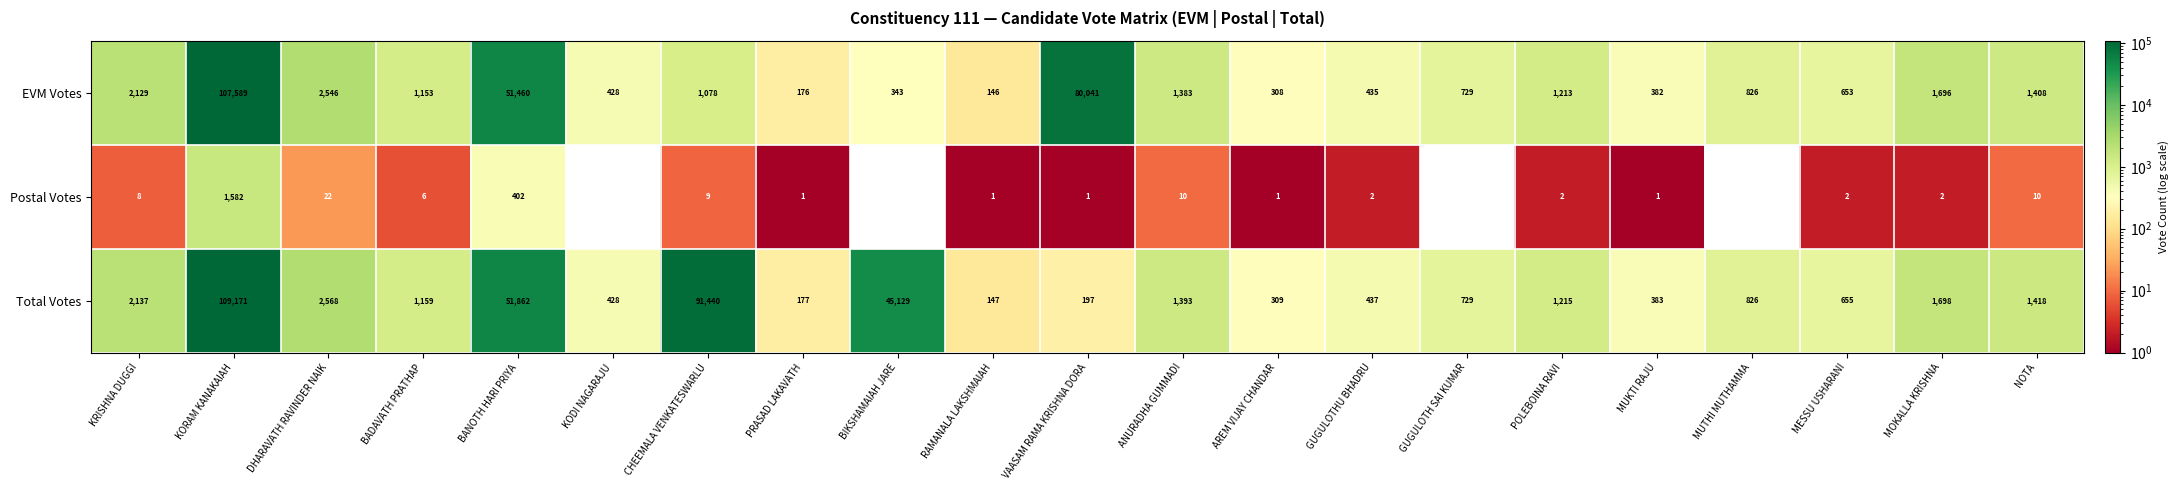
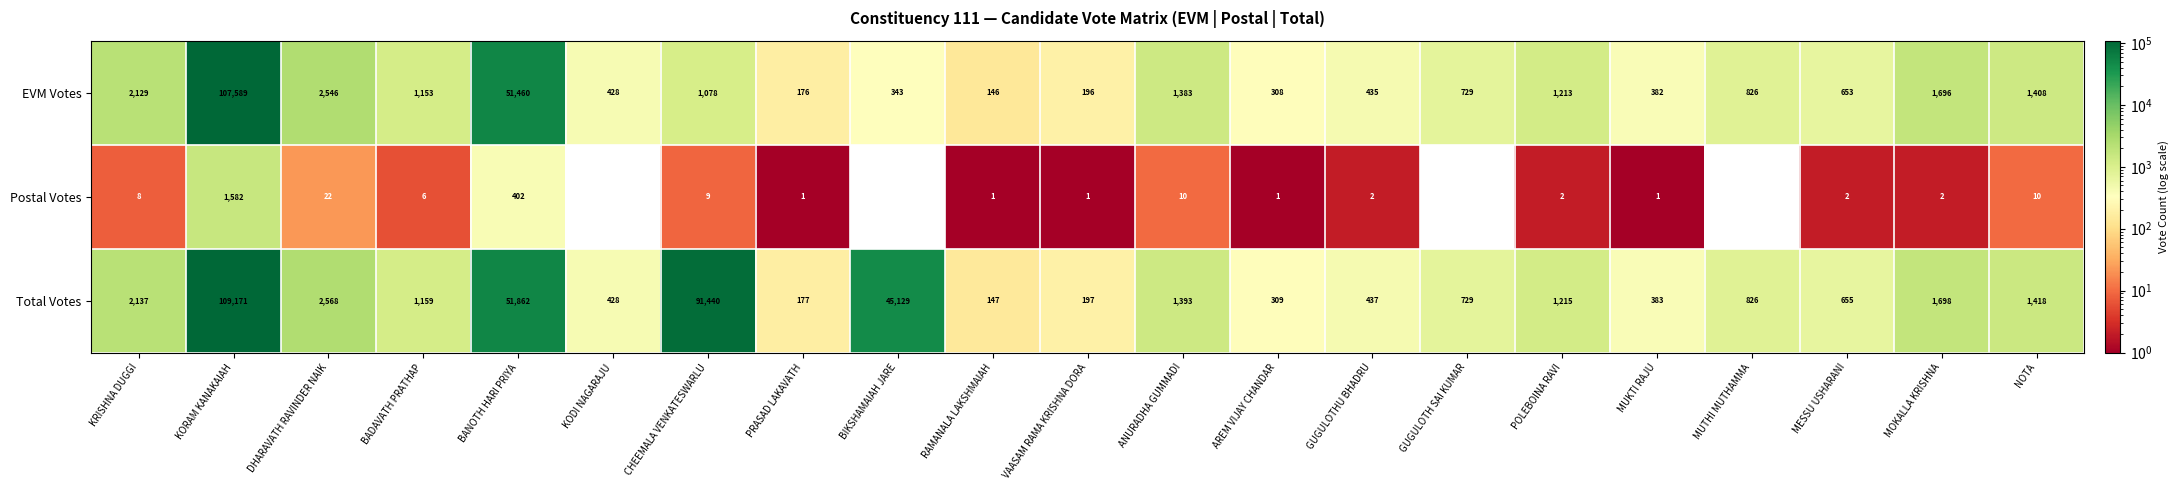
EVM Votes, VAASAM RAMA KRISHNA DORA: 80,041 -> 196
